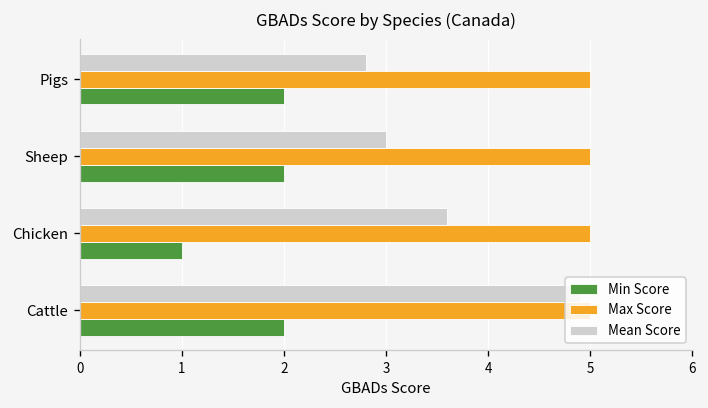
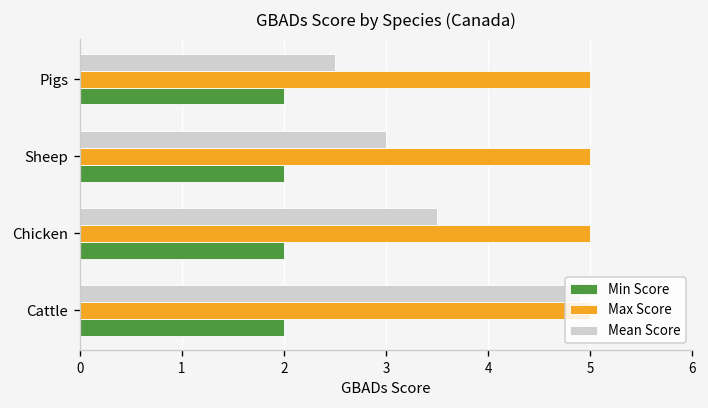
Mean Score, Pigs: 2.8 -> 2.5
Mean Score, Chicken: 3.6 -> 3.5
Min Score, Chicken: 1 -> 2
